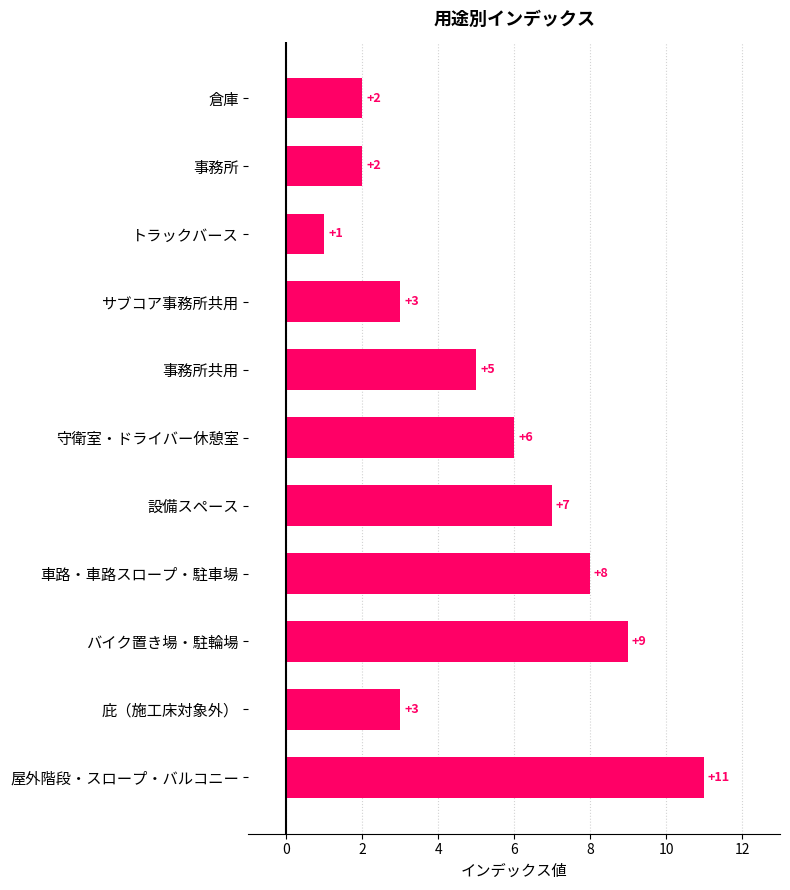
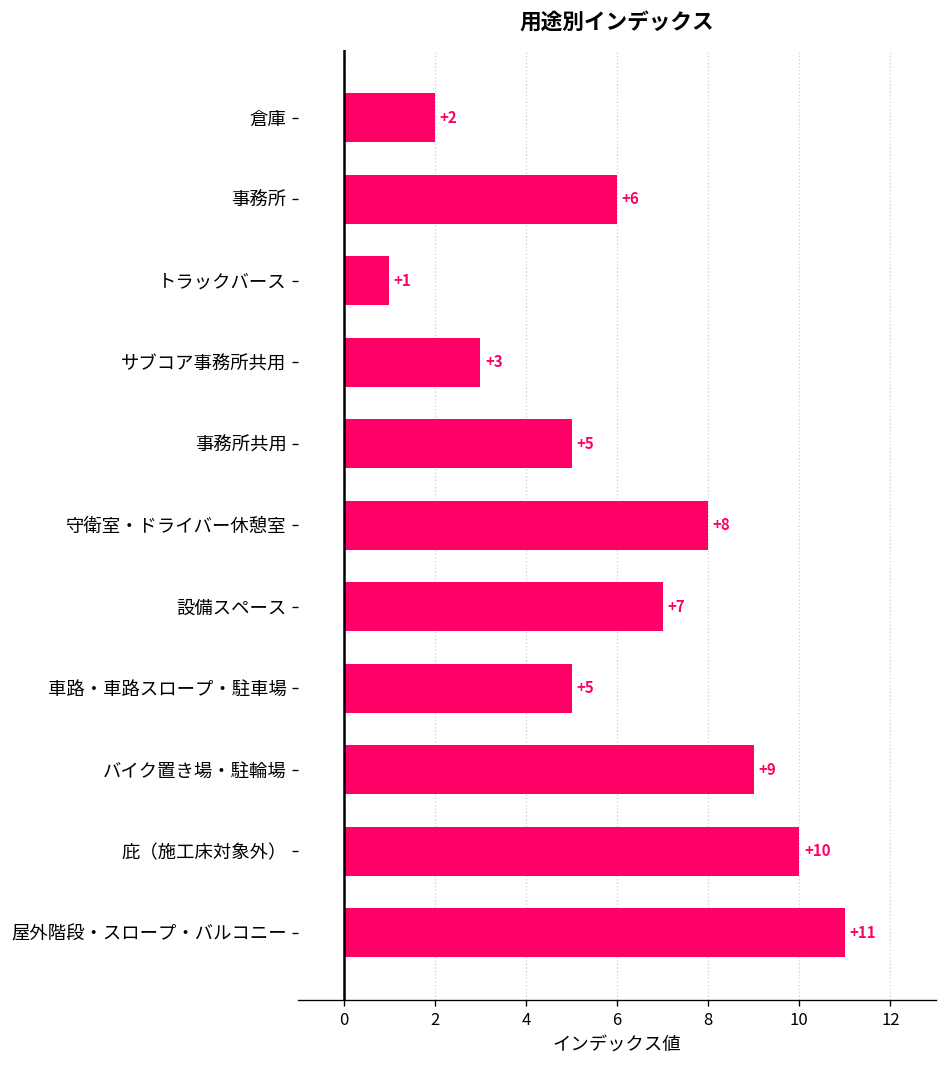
事務所: +2 -> +6
守衛室・ドライバー休憩室: +6 -> +8
車路・車路スロープ・駐車場: +8 -> +5
庇（施工床対象外）: +3 -> +10
